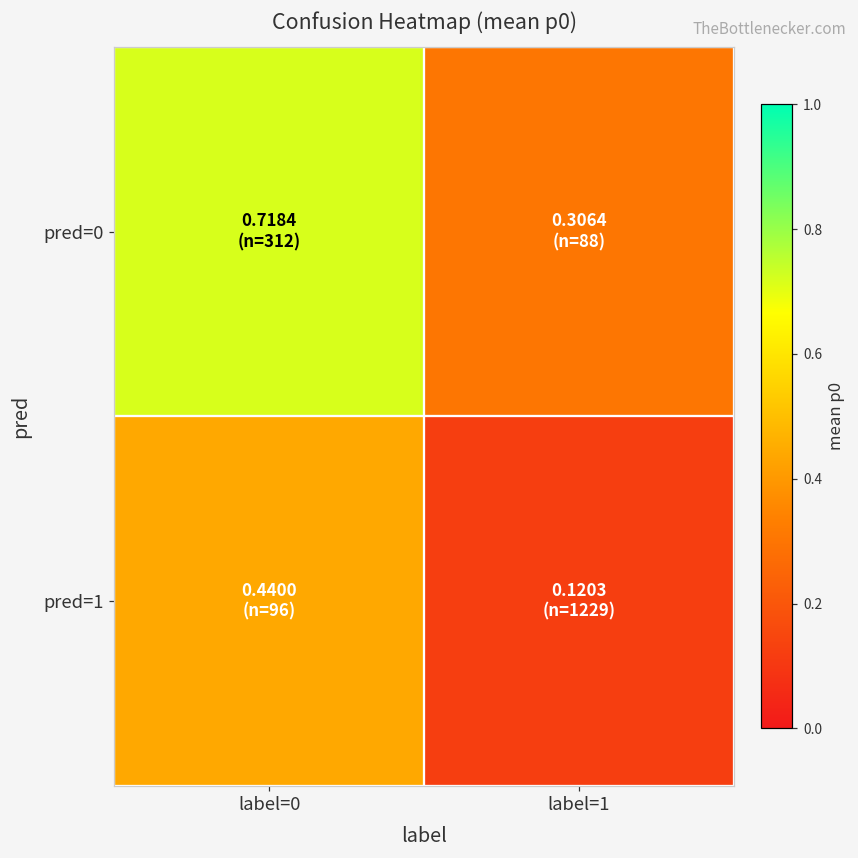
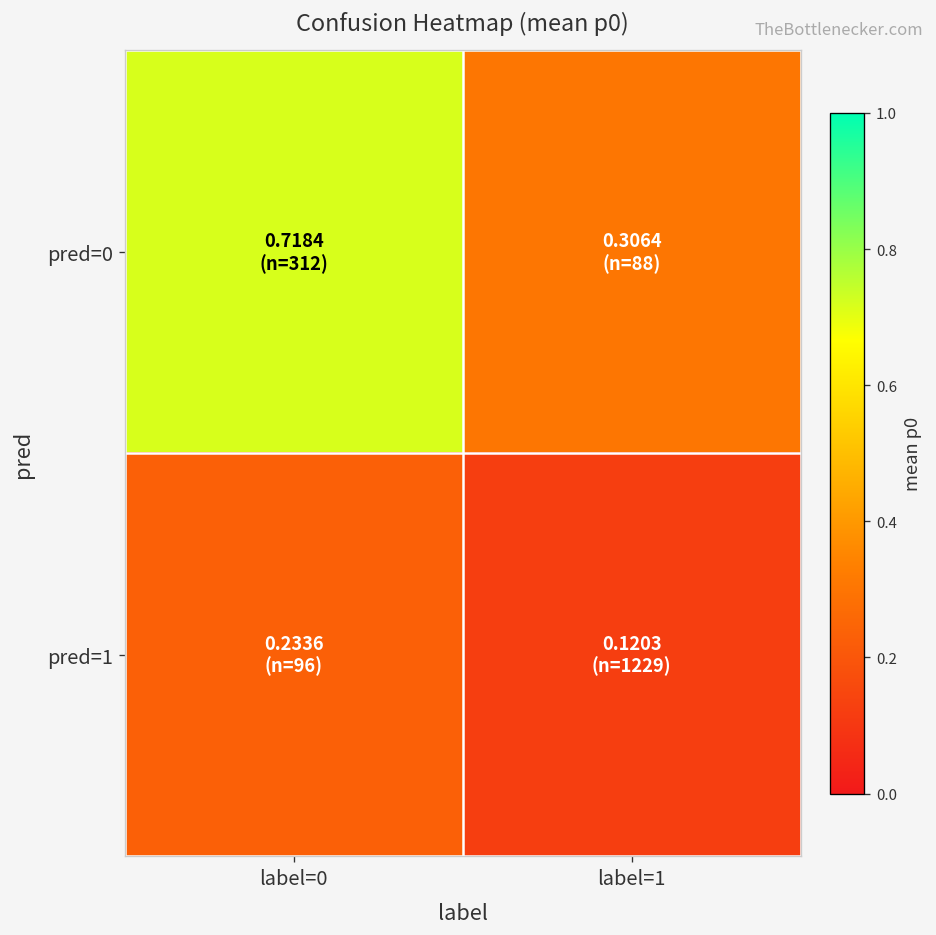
pred=1, label=0: 0.4400 -> 0.2336
